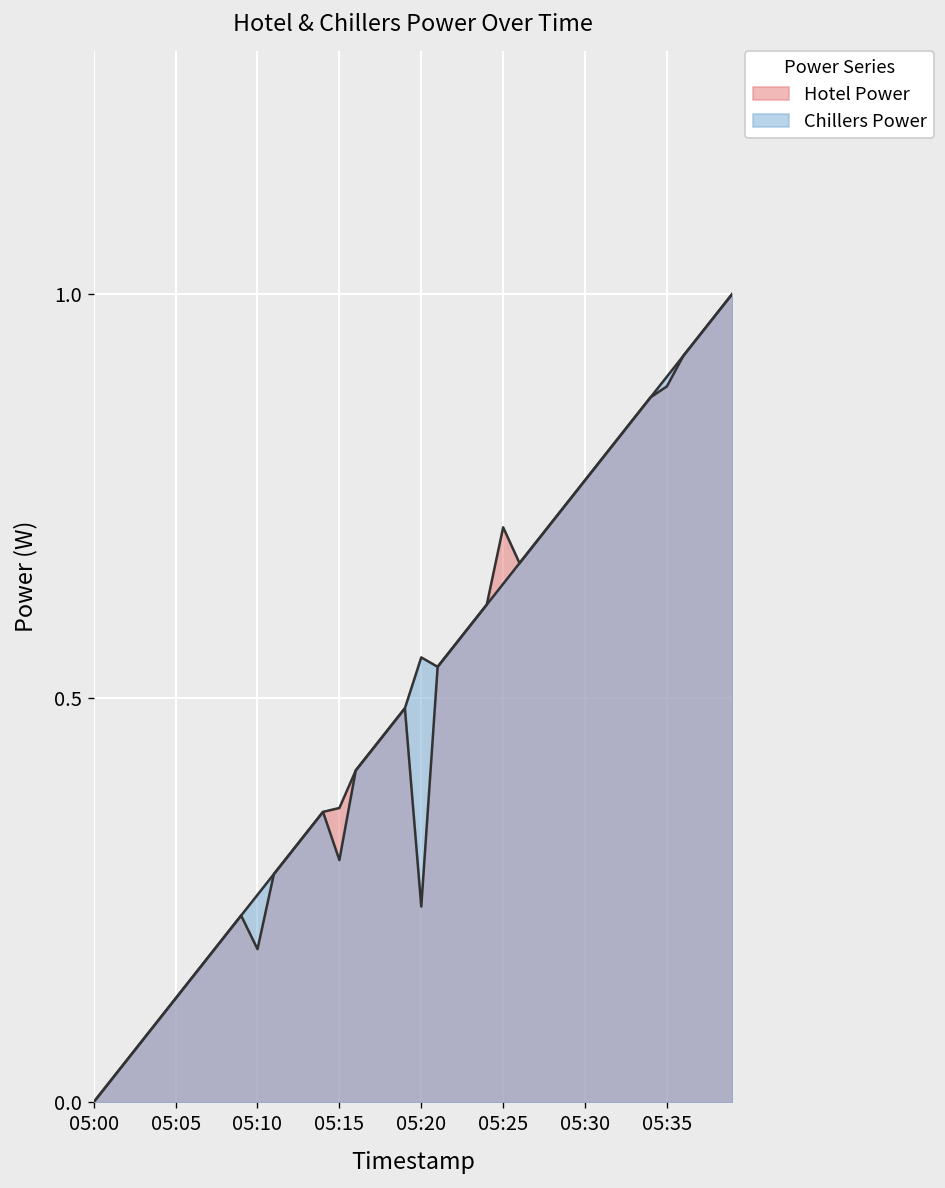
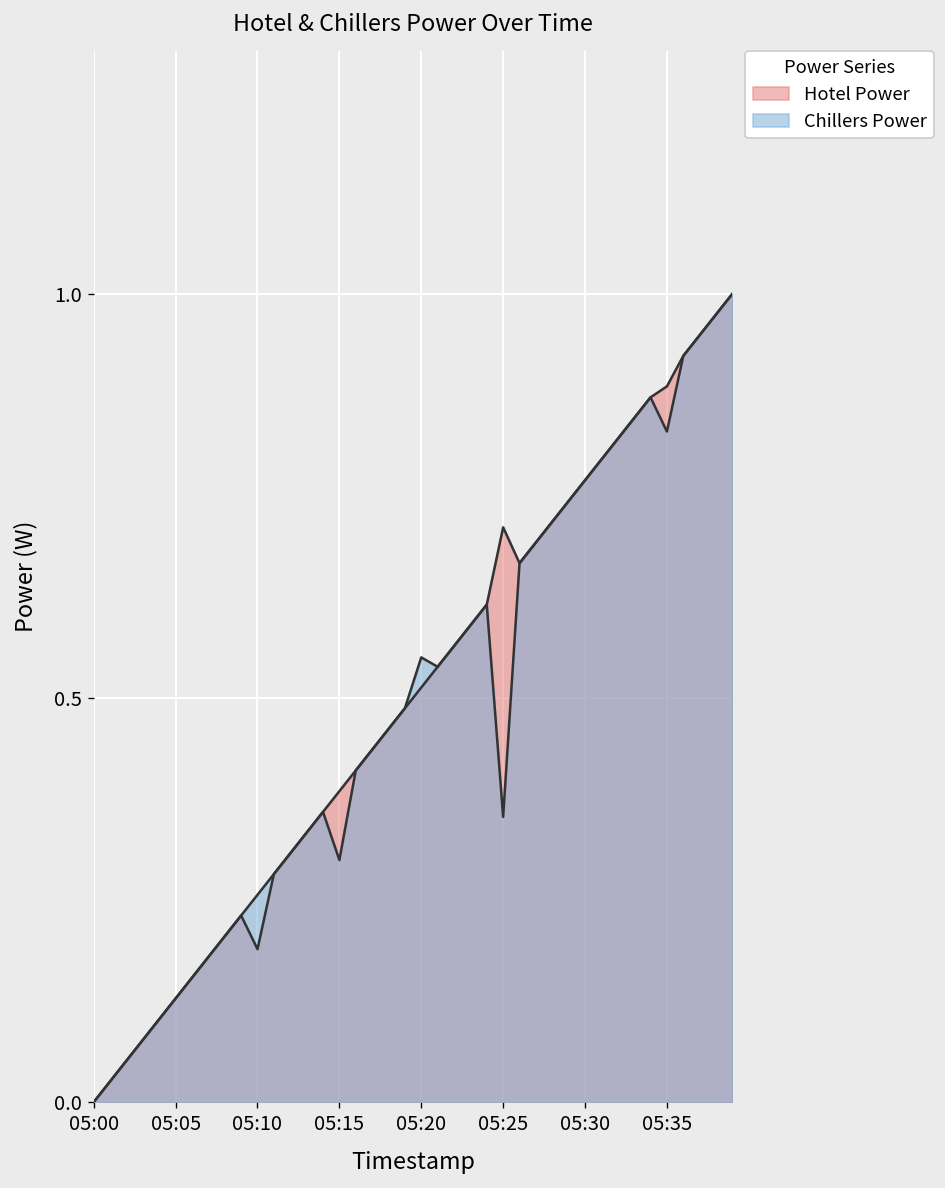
Hotel Power, 05:15: 0.36 -> 0.38
Hotel Power, 05:20: 0.24 -> 0.51
Chillers Power, 05:25: 0.64 -> 0.35
Chillers Power, 05:35: 0.90 -> 0.83
